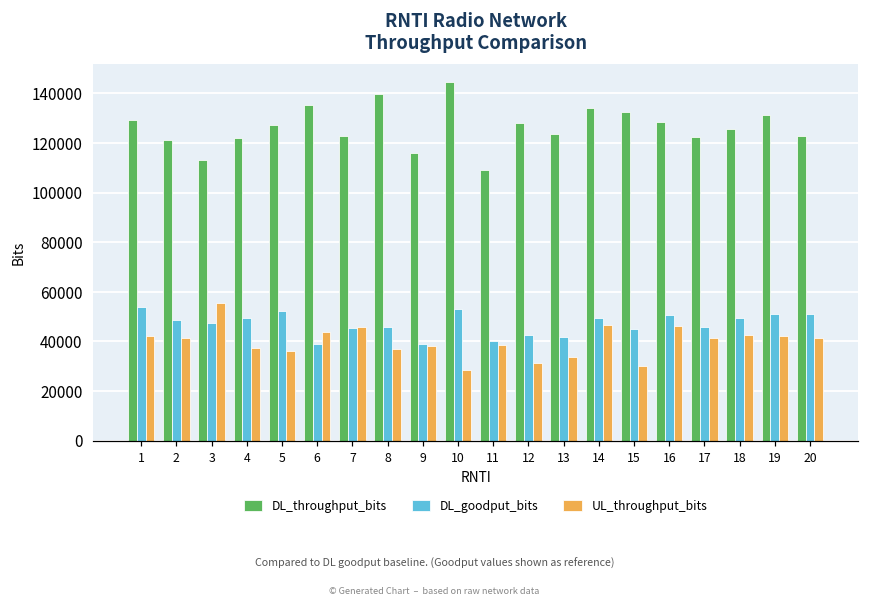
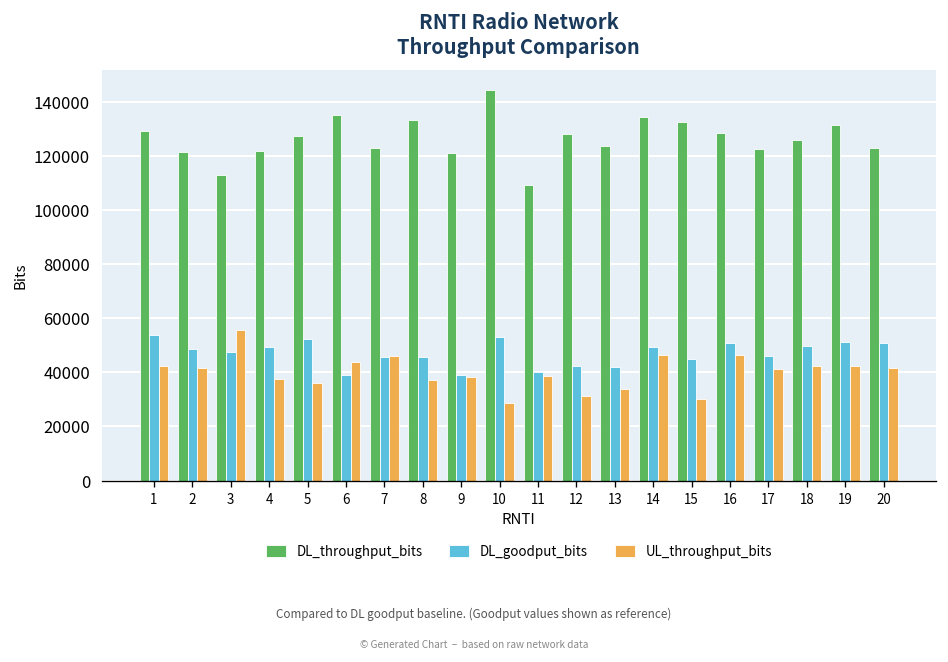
DL_throughput_bits, 8: 140000 -> 133000
DL_throughput_bits, 9: 116000 -> 121000
